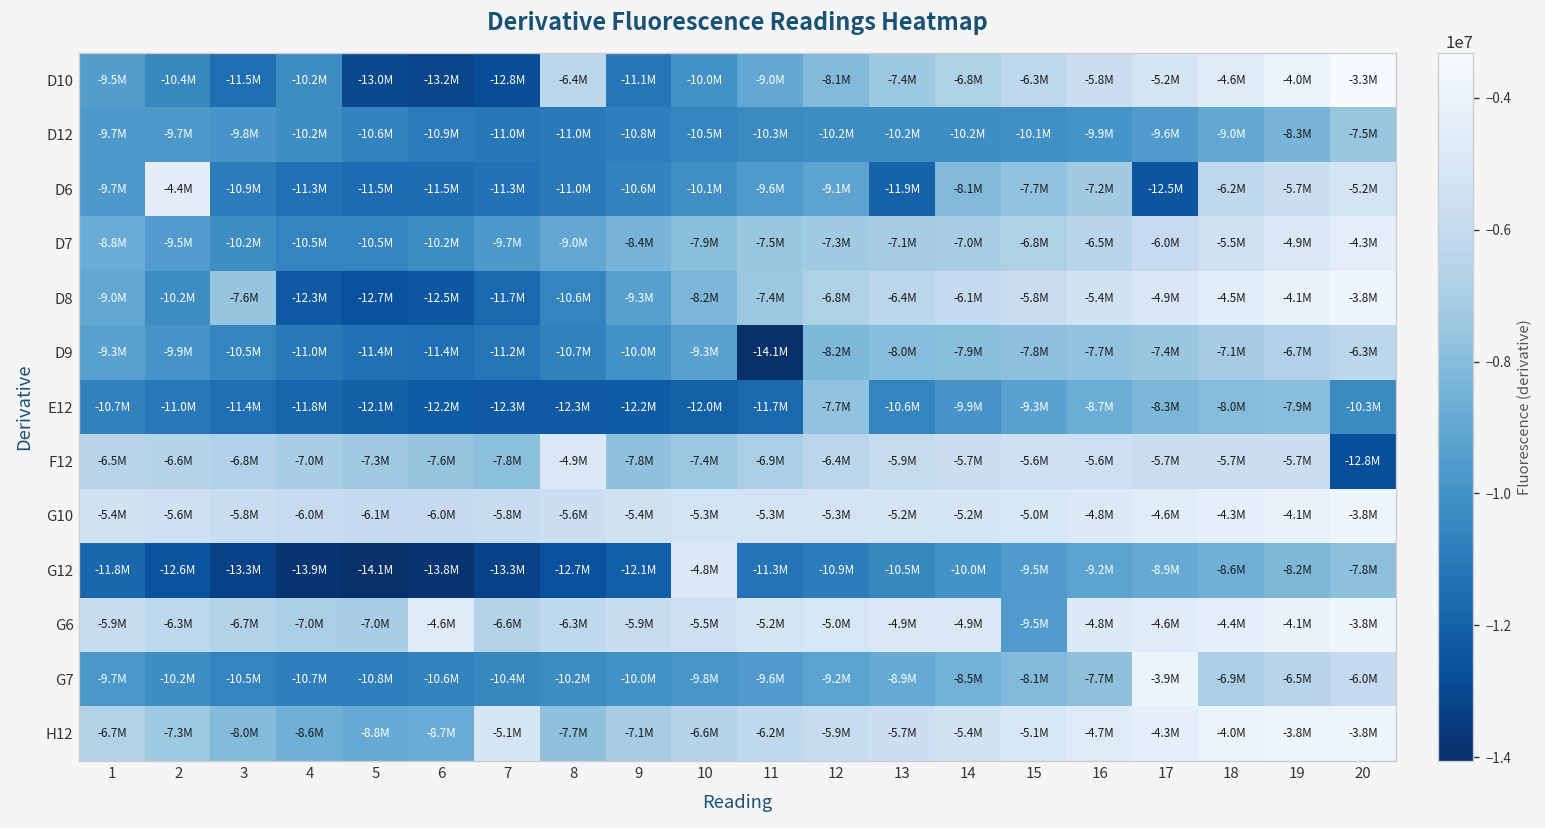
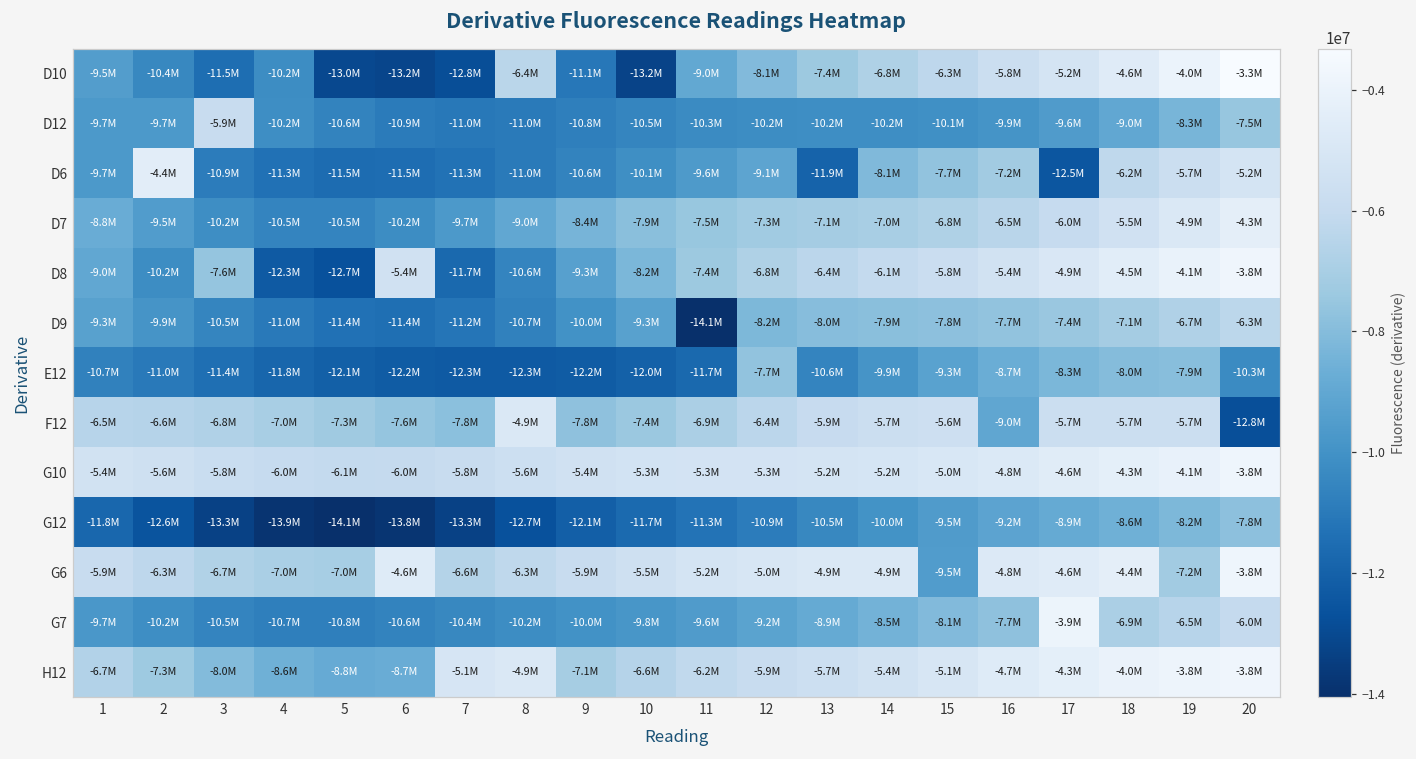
D10, 10: -10.0M -> -13.2M
D12, 3: -9.8M -> -5.9M
D8, 6: -12.5M -> -5.4M
F12, 16: -5.6M -> -9.0M
G12, 10: -4.8M -> -11.7M
G6, 19: -4.1M -> -7.2M
H12, 8: -7.7M -> -4.9M
